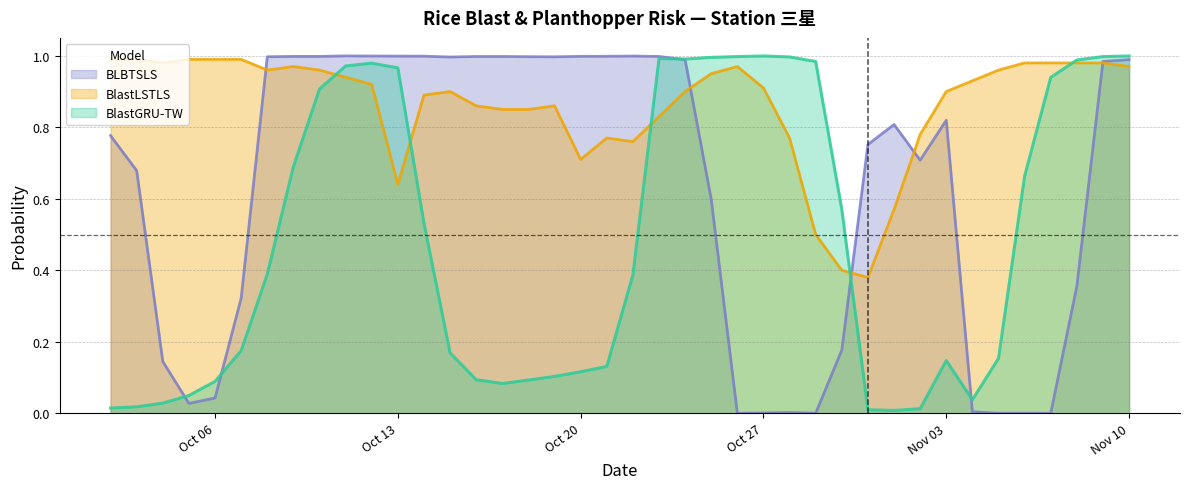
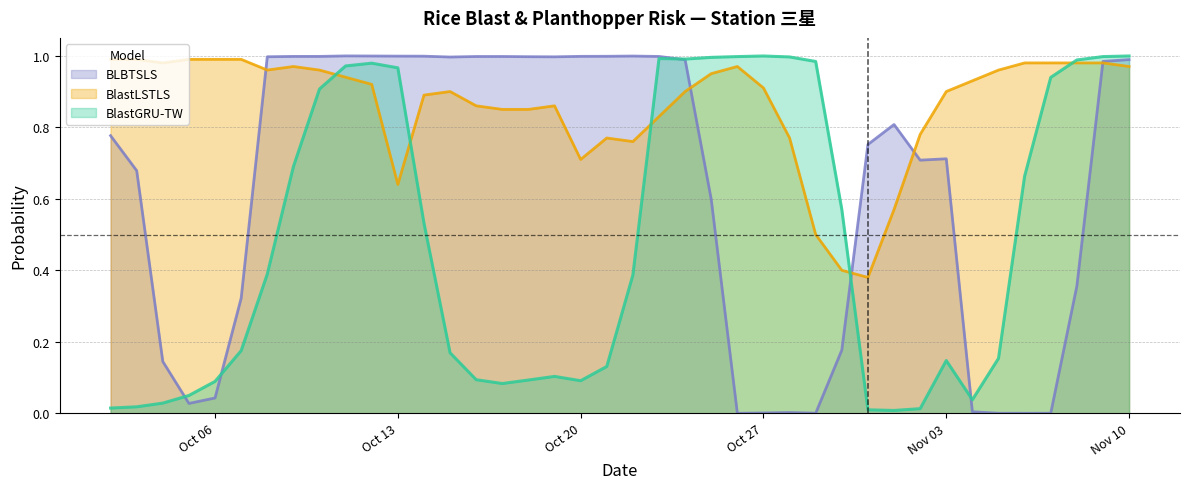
BlastGRU-TW, Oct 20: 0.12 -> 0.09
BLBTSLS, Nov 03: 0.82 -> 0.71
